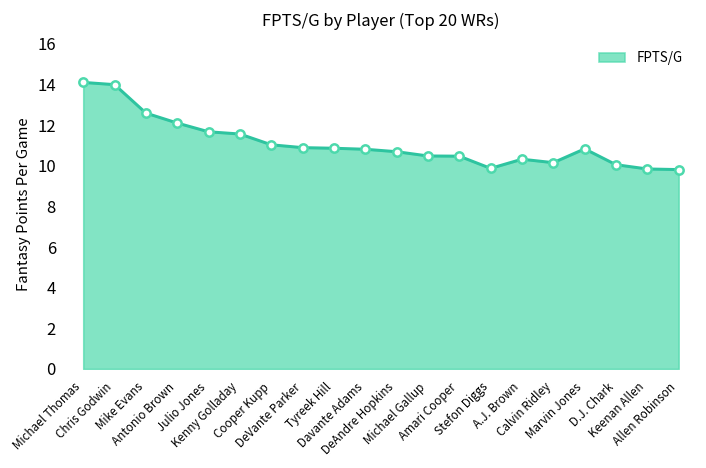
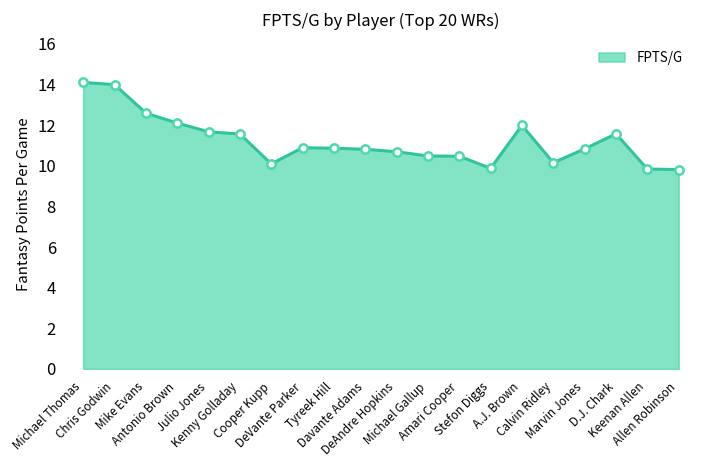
Cooper Kupp: 11.0 -> 10.1
A.J. Brown: 10.3 -> 12.0
D.J. Chark: 10.1 -> 11.6
